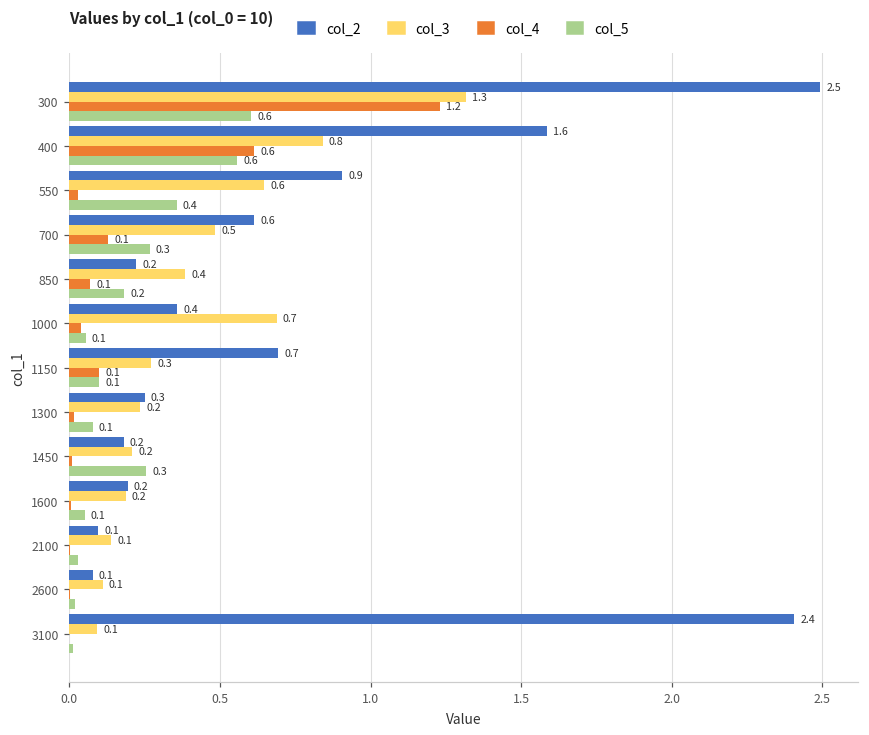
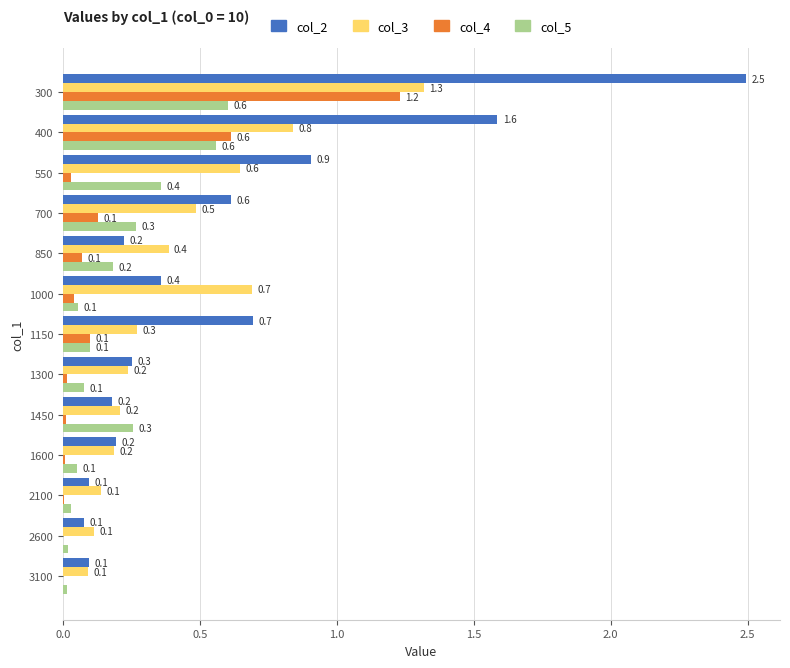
col_2, 3100: 2.4 -> 0.1
